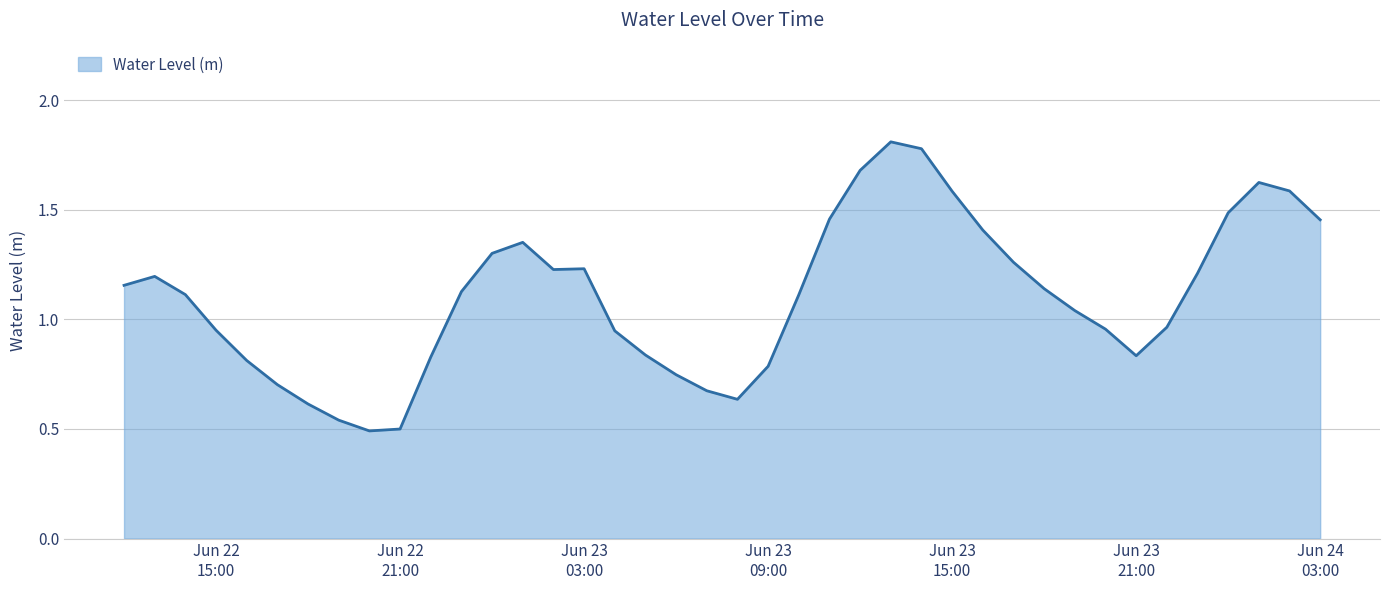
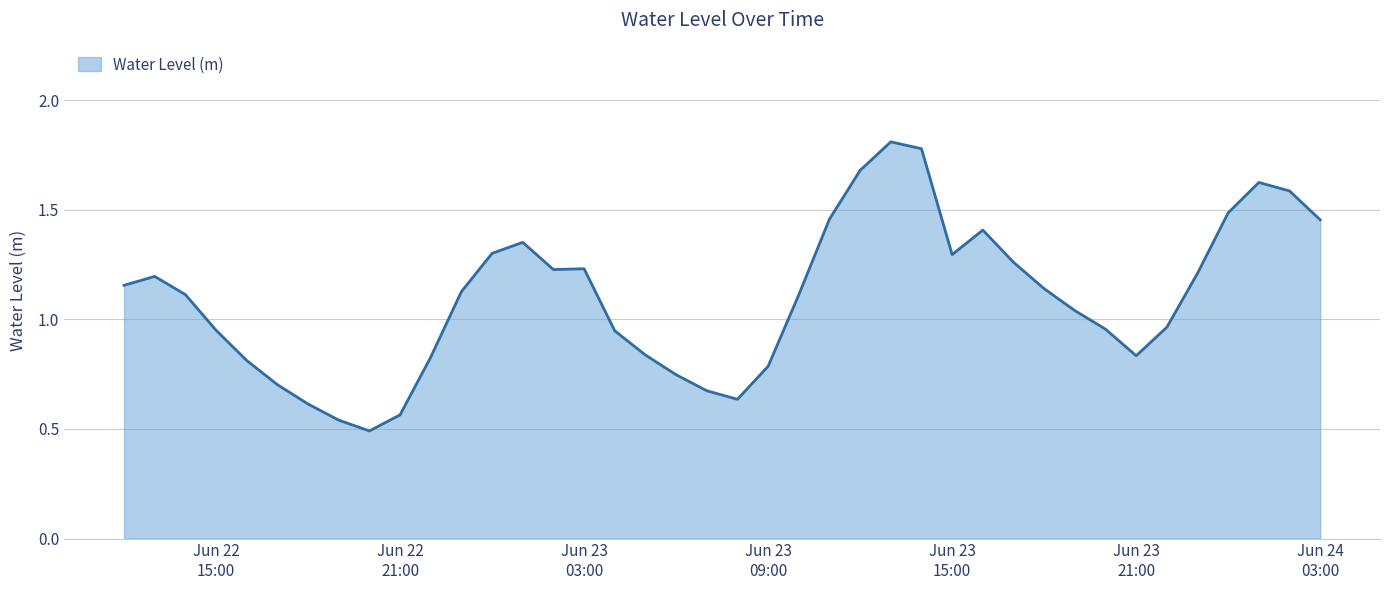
Jun 22 21:00: 0.50 -> 0.56
Jun 23 15:00: 1.59 -> 1.30
